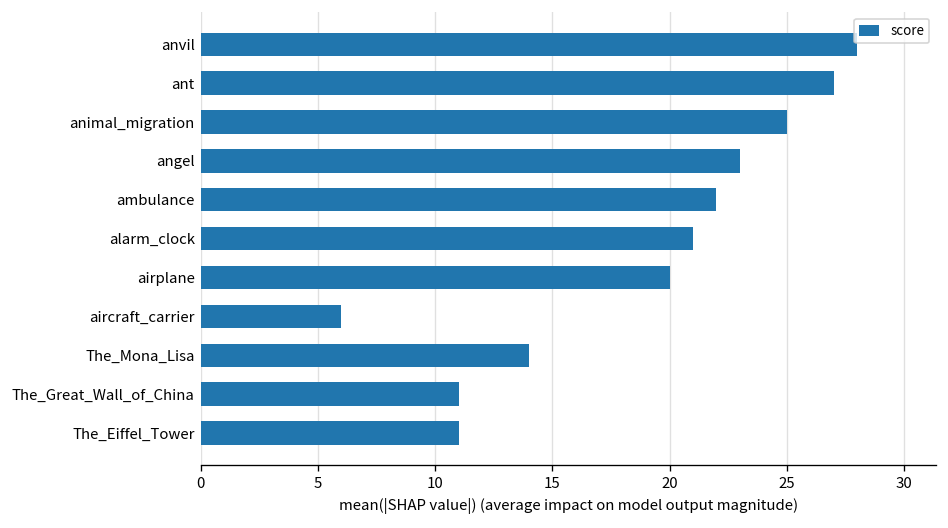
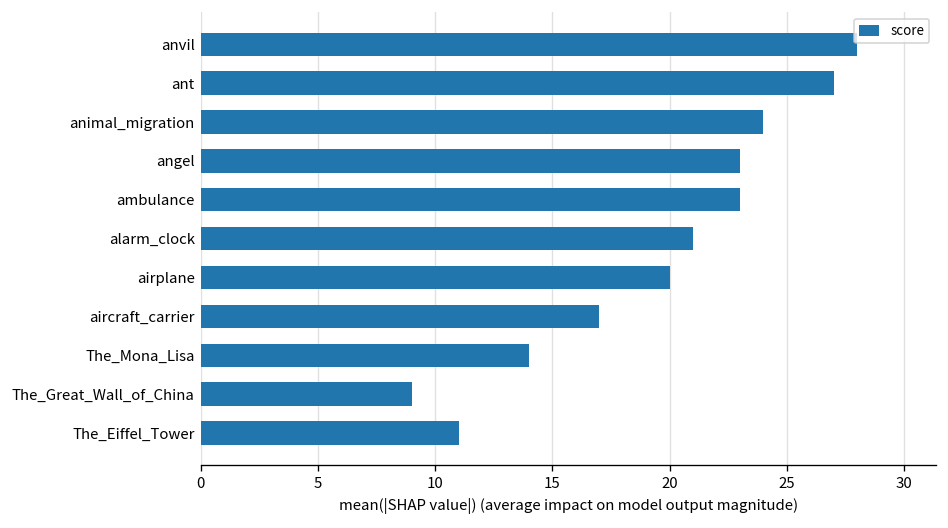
animal_migration: 25 -> 24
ambulance: 22 -> 23
aircraft_carrier: 6 -> 17
The_Great_Wall_of_China: 11 -> 9
